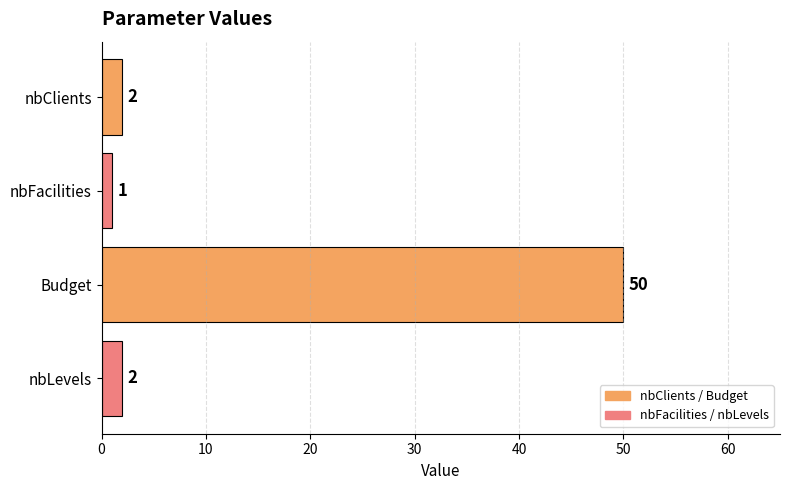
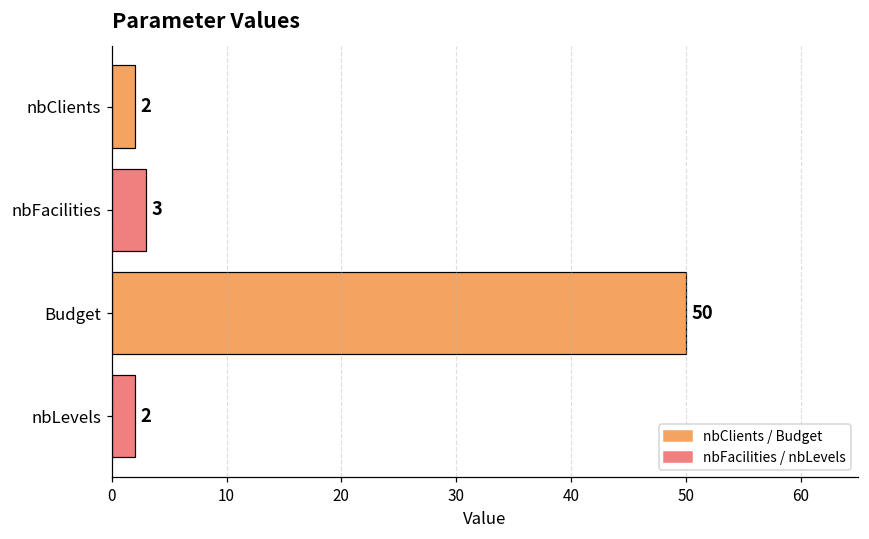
nbFacilities: 1 -> 3
